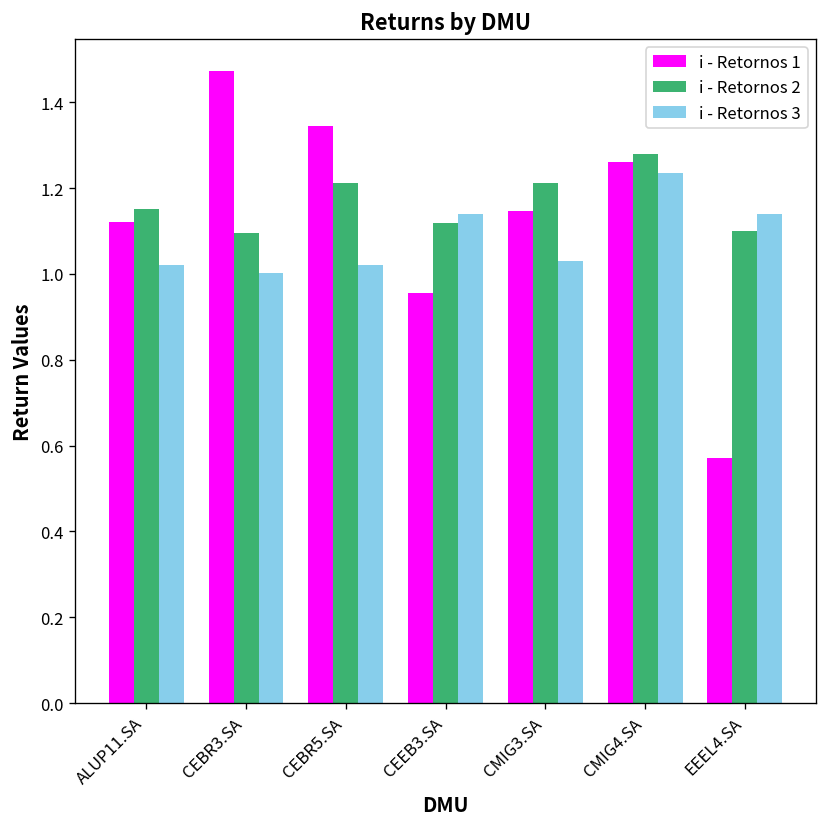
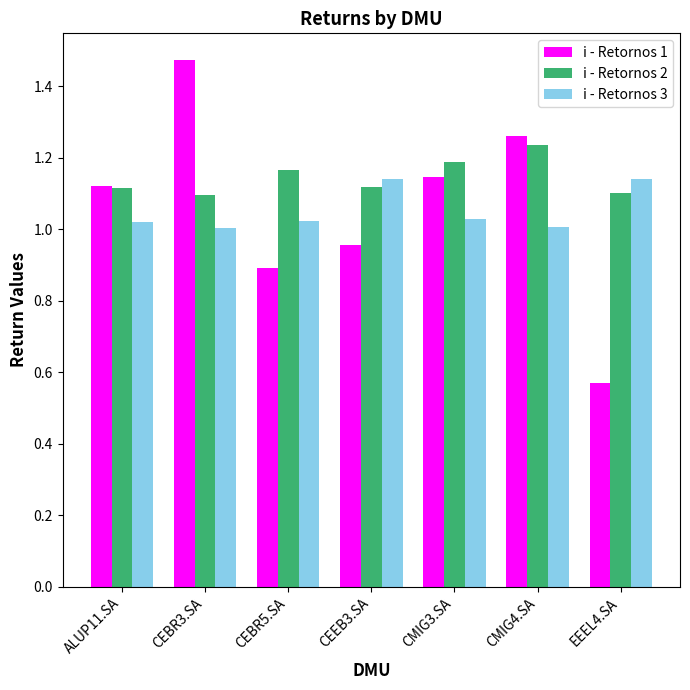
i - Retornos 2, ALUP11.SA: 1.15 -> 1.11
i - Retornos 1, CEBR5.SA: 1.35 -> 0.89
i - Retornos 2, CEBR5.SA: 1.21 -> 1.17
i - Retornos 2, CMIG3.SA: 1.21 -> 1.19
i - Retornos 2, CMIG4.SA: 1.28 -> 1.23
i - Retornos 3, CMIG4.SA: 1.24 -> 1.01
